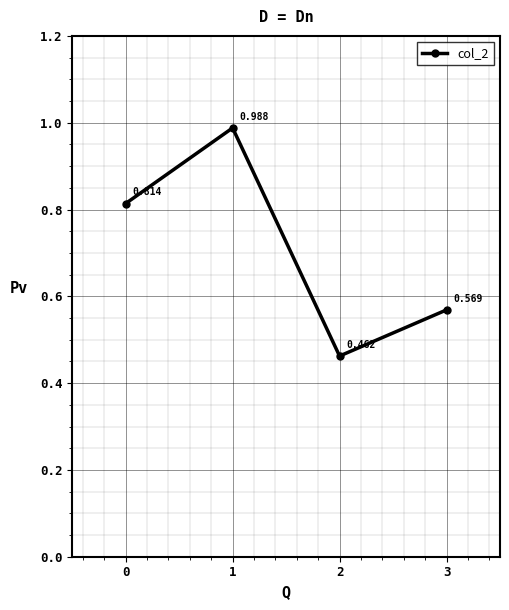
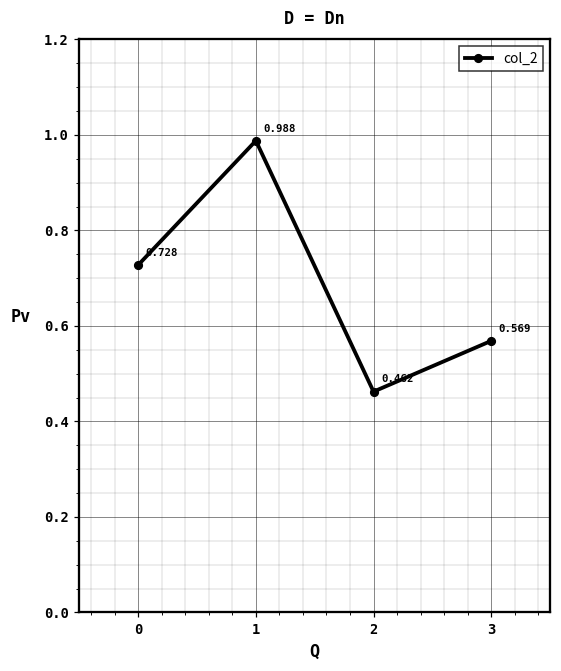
0: 0.814 -> 0.728
